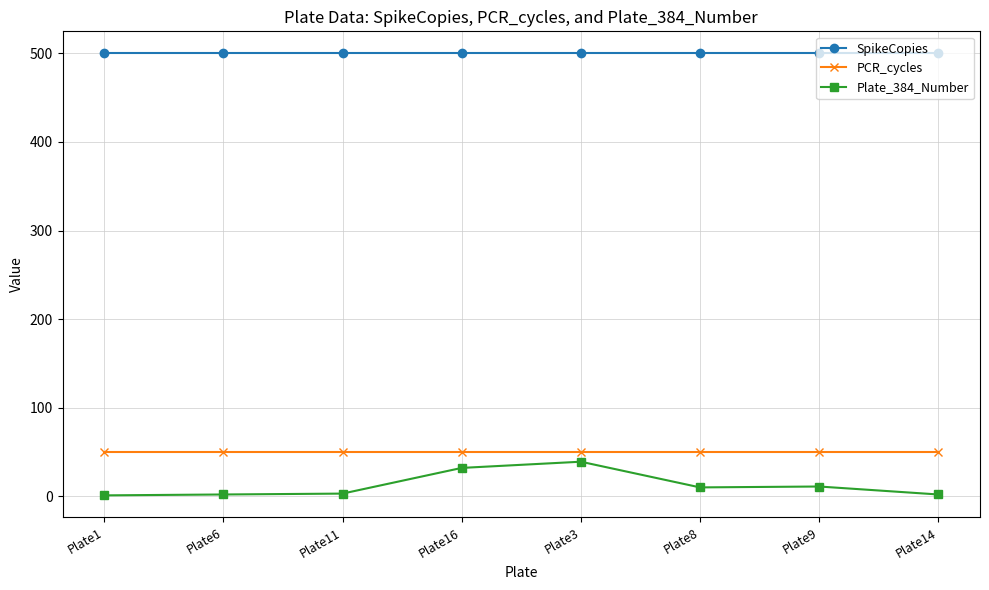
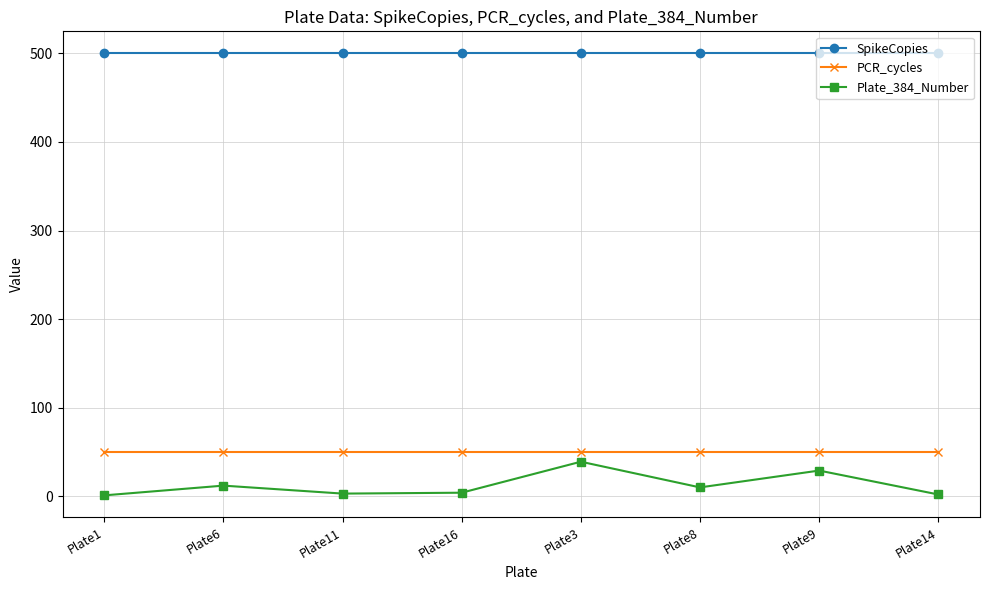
Plate_384_Number, Plate6: 0 -> 10
Plate_384_Number, Plate16: 30 -> 0
Plate_384_Number, Plate9: 10 -> 30
